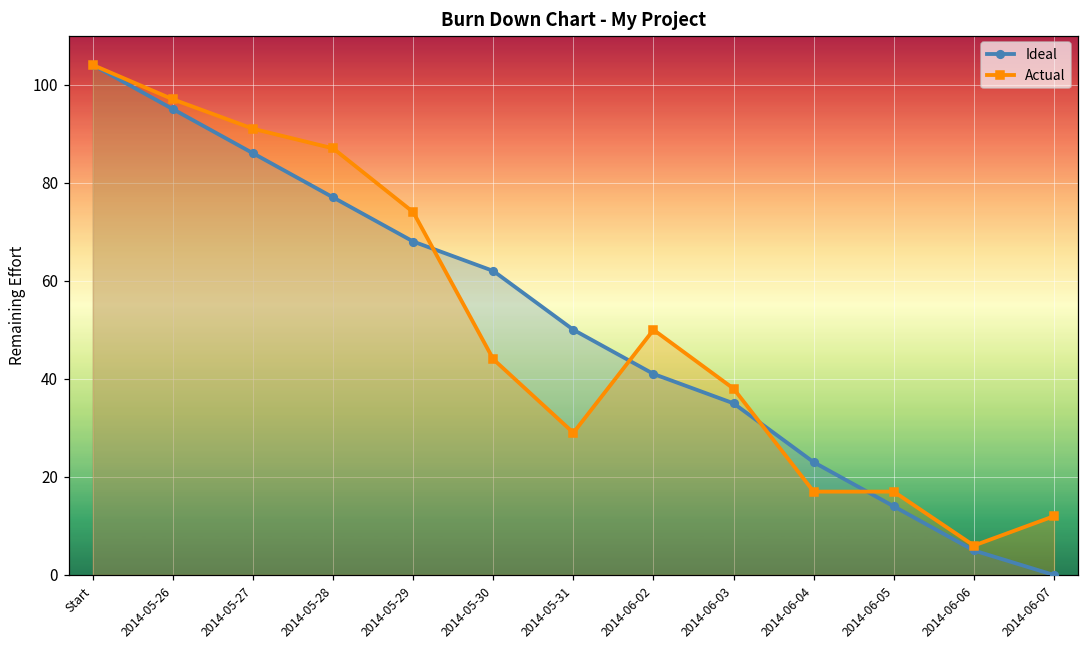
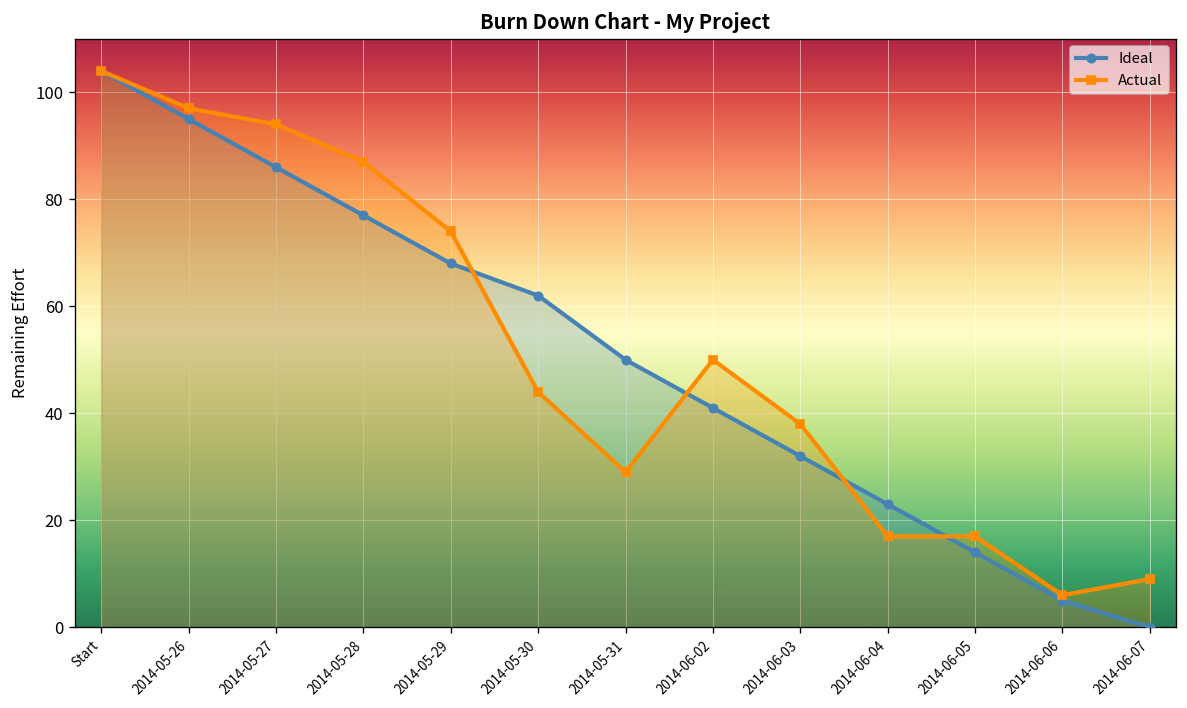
Actual, 2014-05-27: 91 -> 94
Ideal, 2014-06-03: 35 -> 32
Actual, 2014-06-07: 12 -> 9
